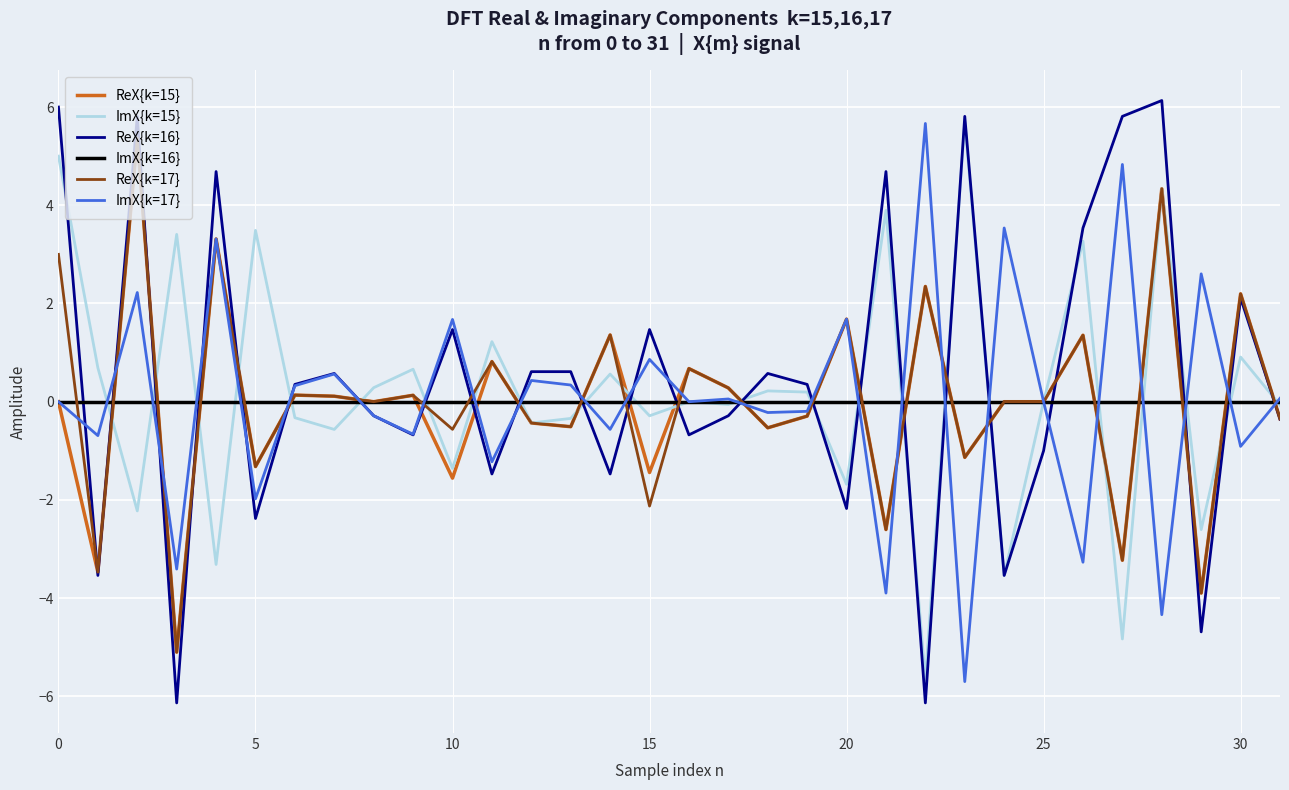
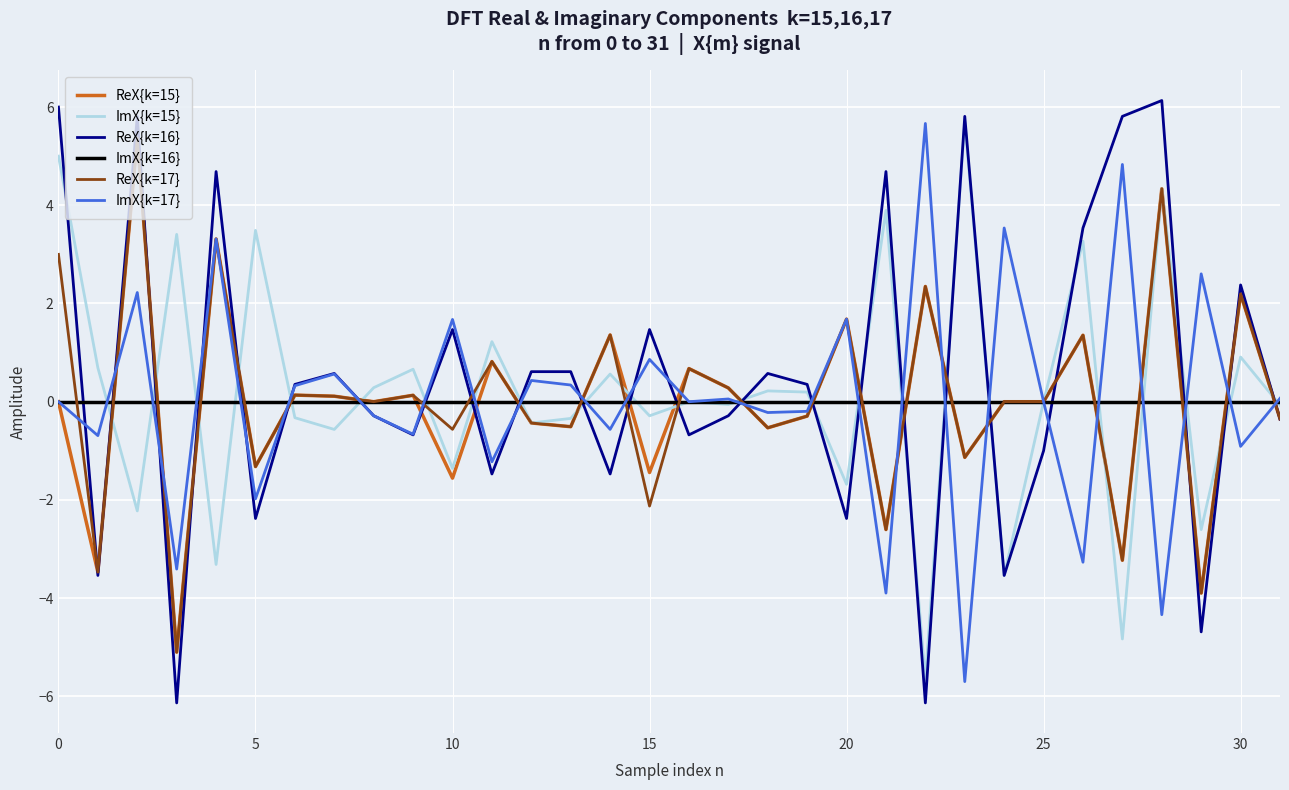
ReX{k=16}, 20: -2.2 -> -2.4
ReX{k=16}, 30: 2.1 -> 2.4
